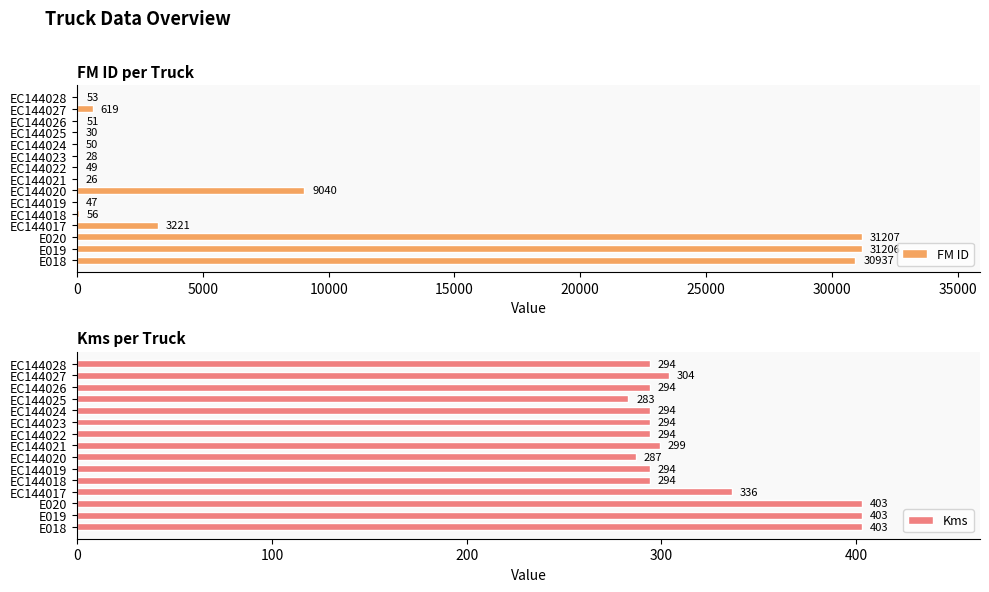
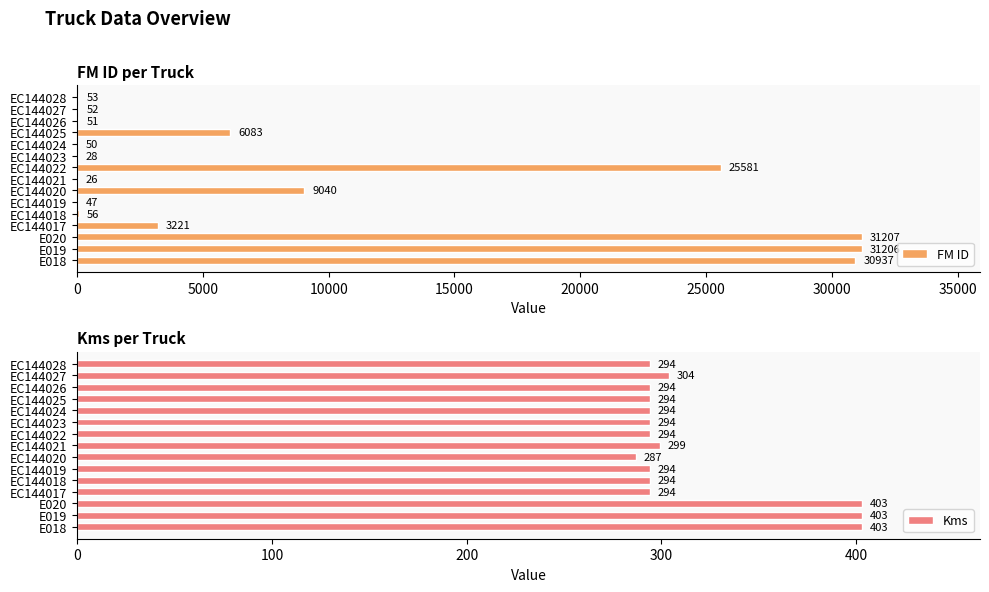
FM ID per Truck, EC144027: 619 -> 52
FM ID per Truck, EC144025: 30 -> 6083
FM ID per Truck, EC144022: 49 -> 25581
Kms per Truck, EC144025: 283 -> 294
Kms per Truck, EC144017: 336 -> 294
